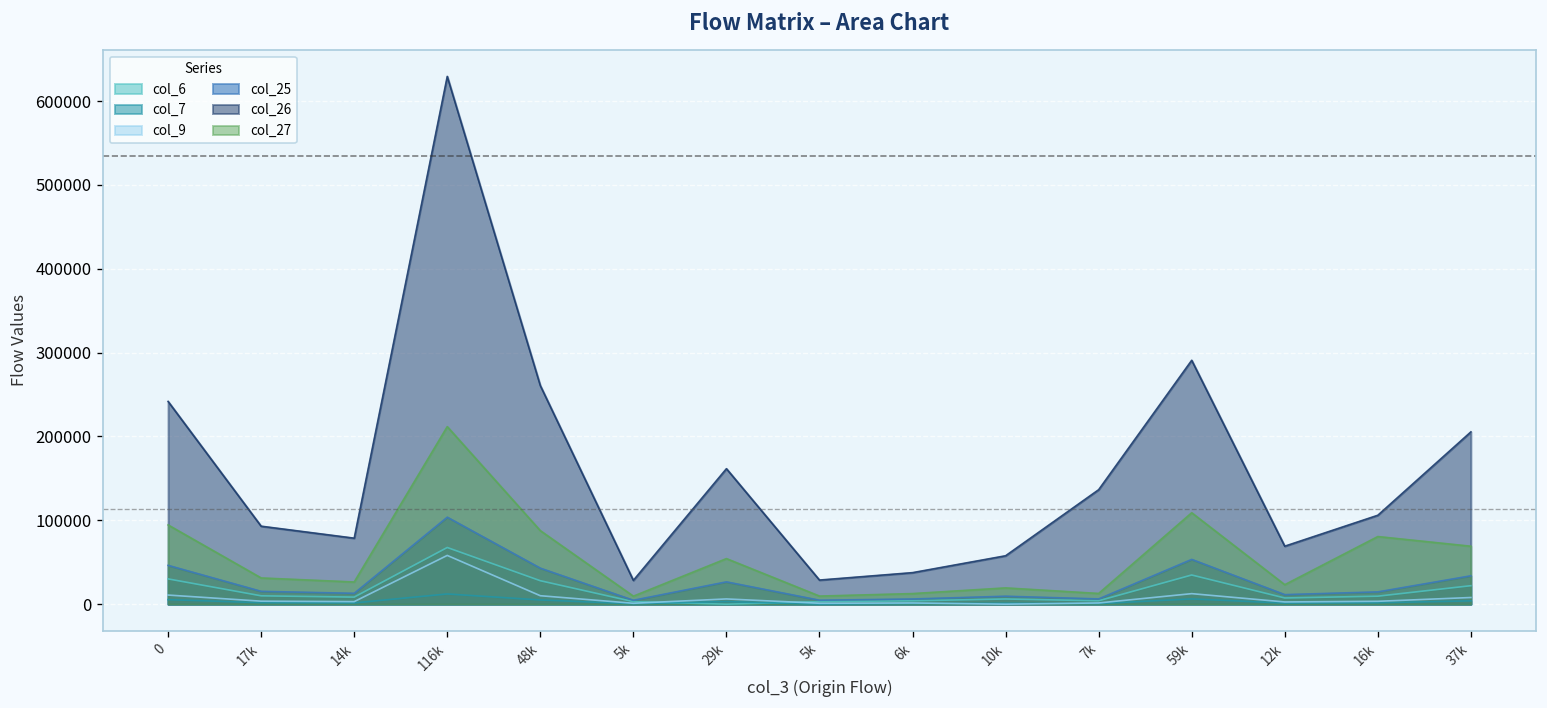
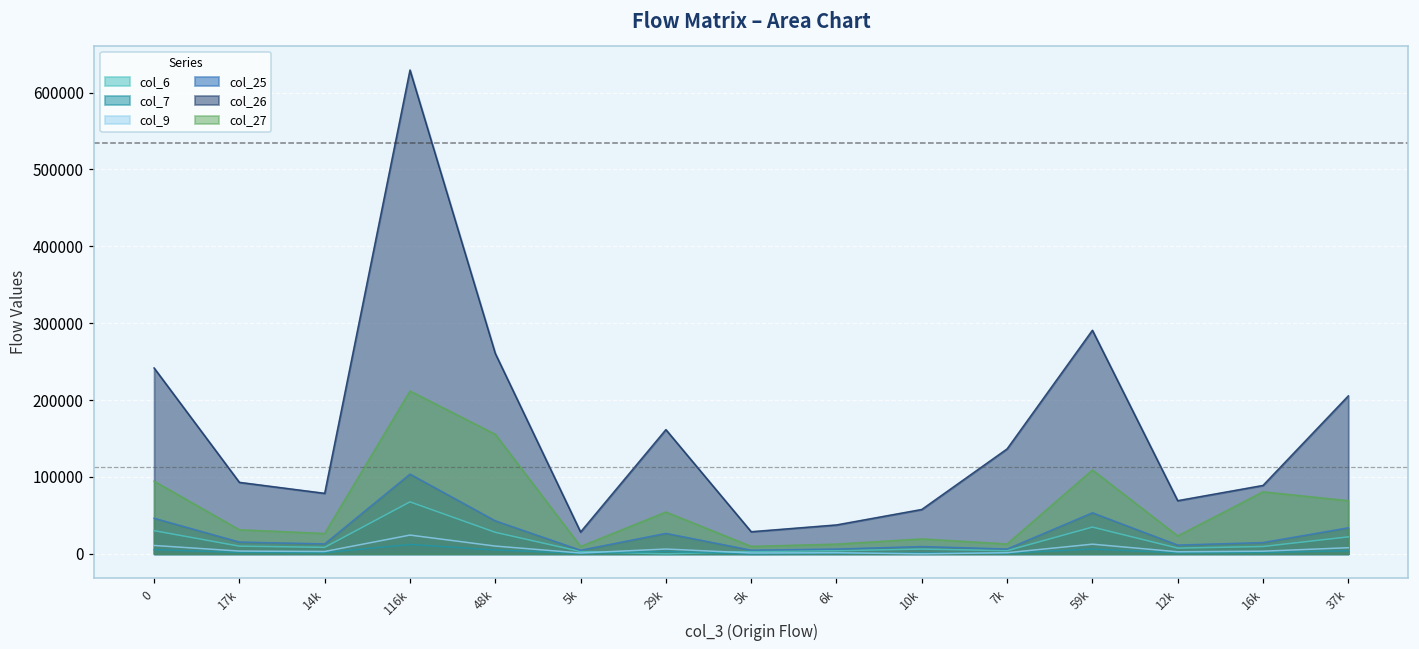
col_9, 116k: 60000 -> 20000
col_27, 48k: 90000 -> 160000
col_26, 16k: 110000 -> 90000
